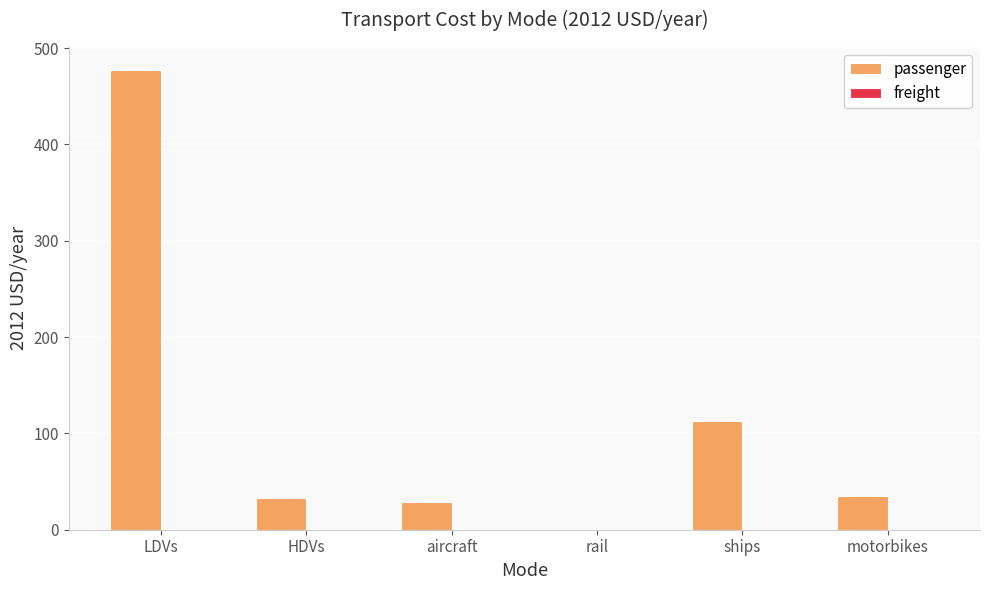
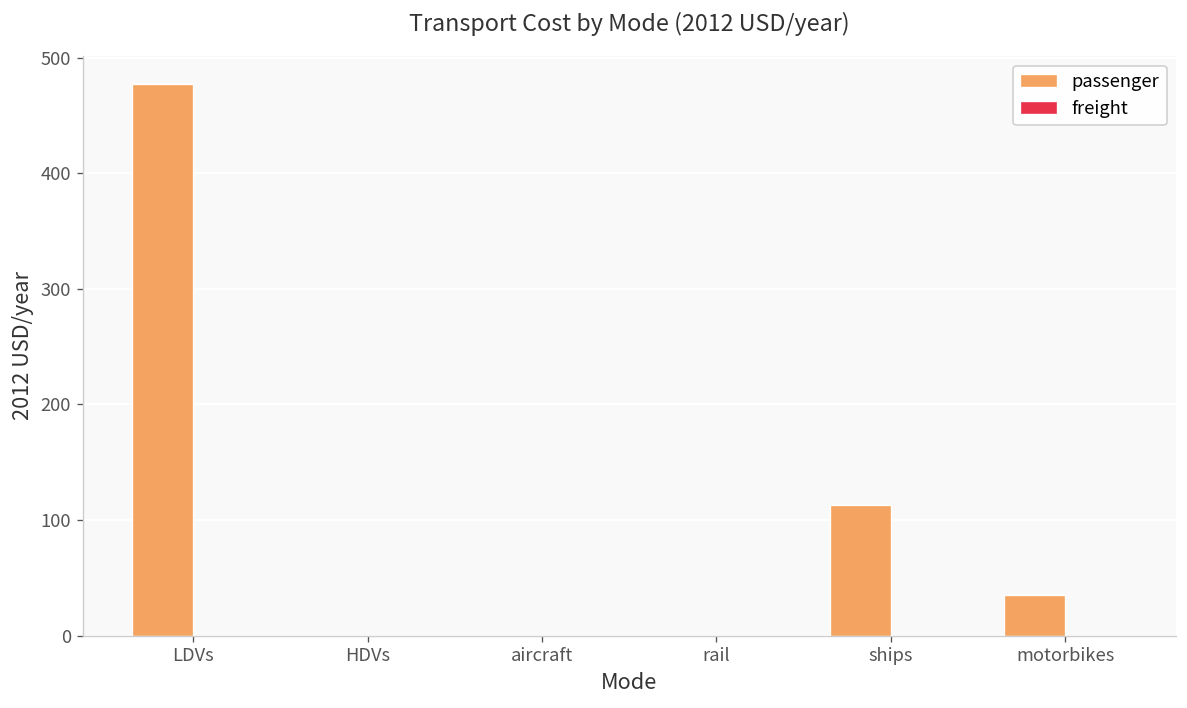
passenger, HDVs: 30 -> 0
passenger, aircraft: 30 -> 0
